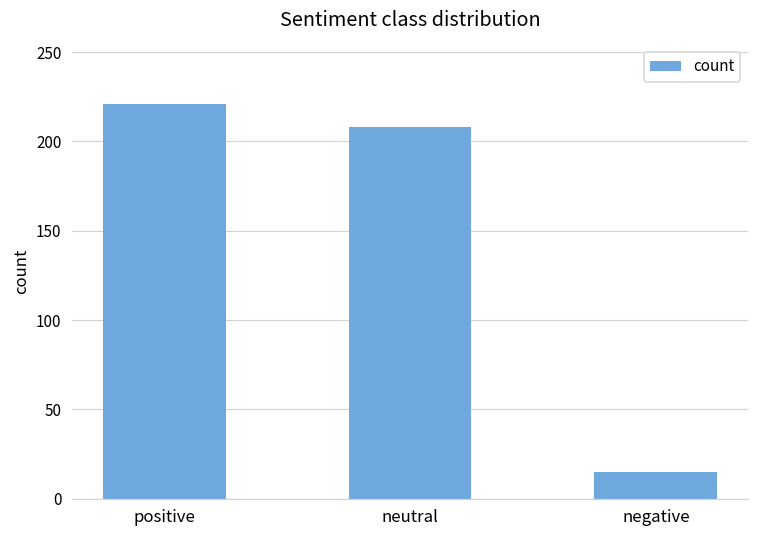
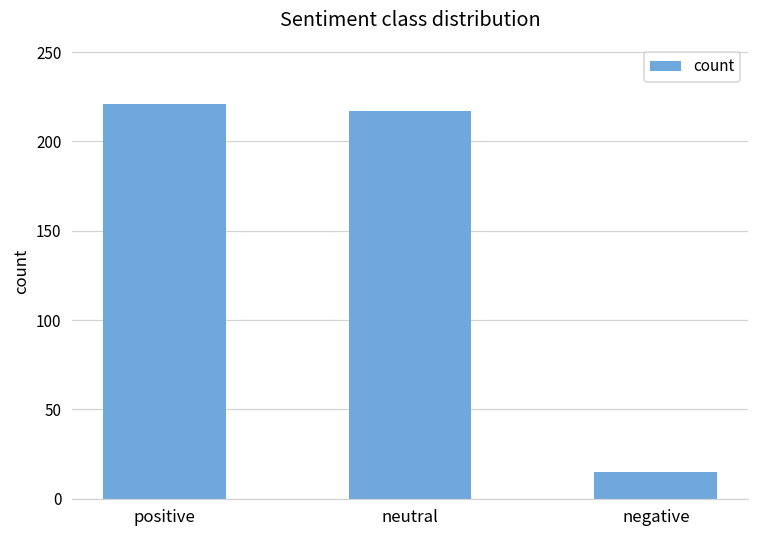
neutral: 208 -> 217
